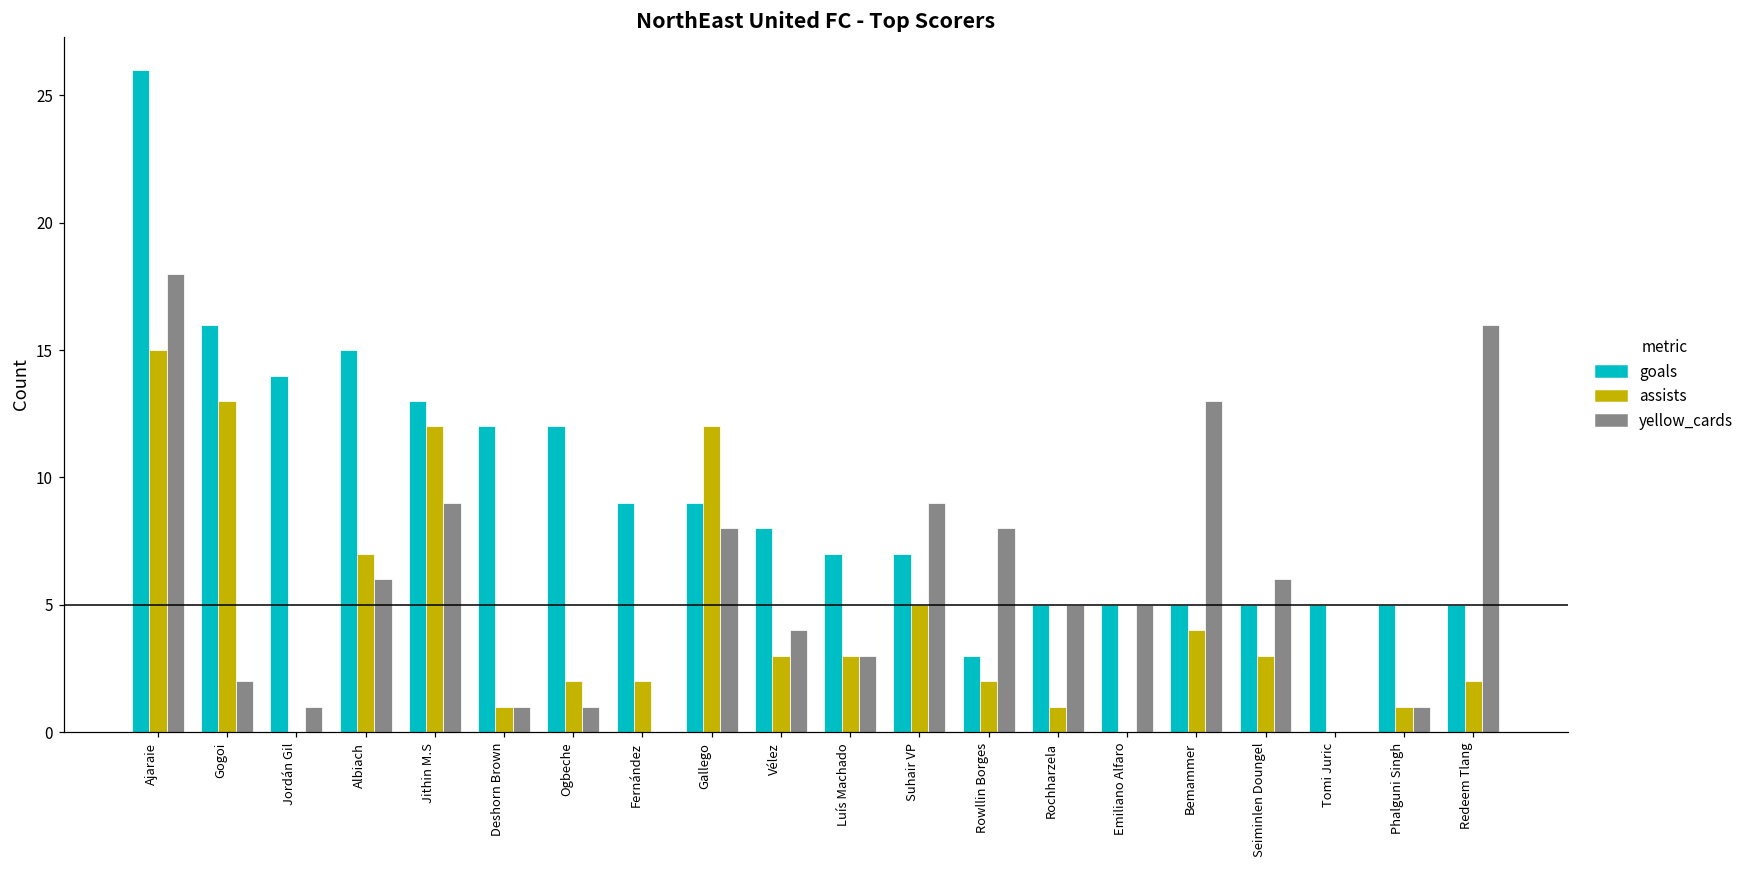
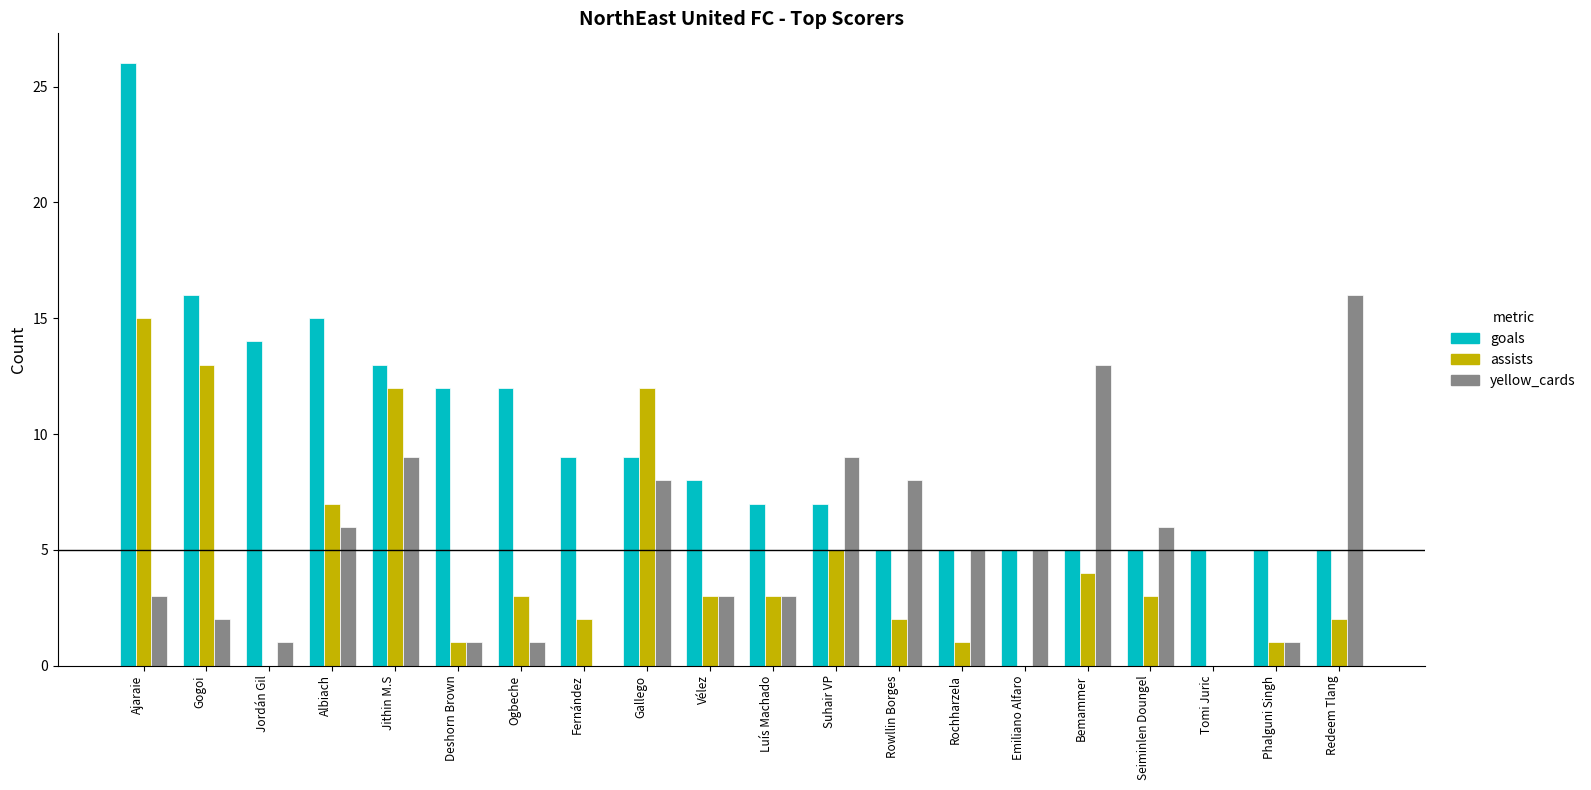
yellow_cards, Ajaraie: 18 -> 3
assists, Ogbeche: 2 -> 3
yellow_cards, Vélez: 4 -> 3
goals, Rowllin Borges: 3 -> 5
